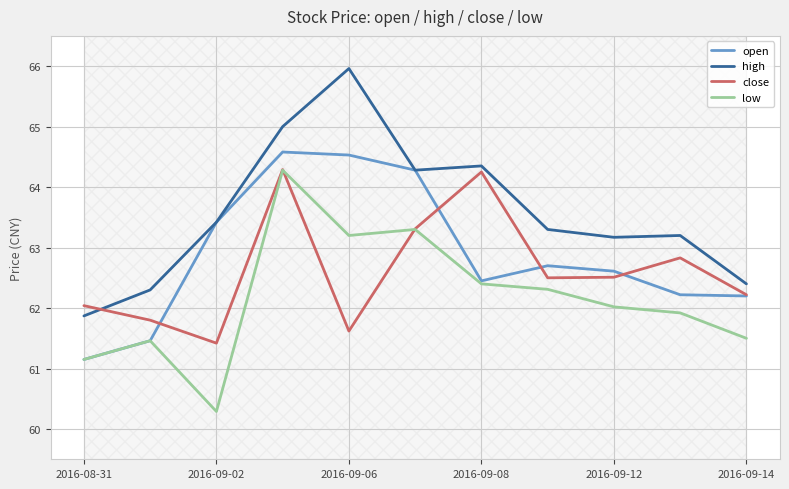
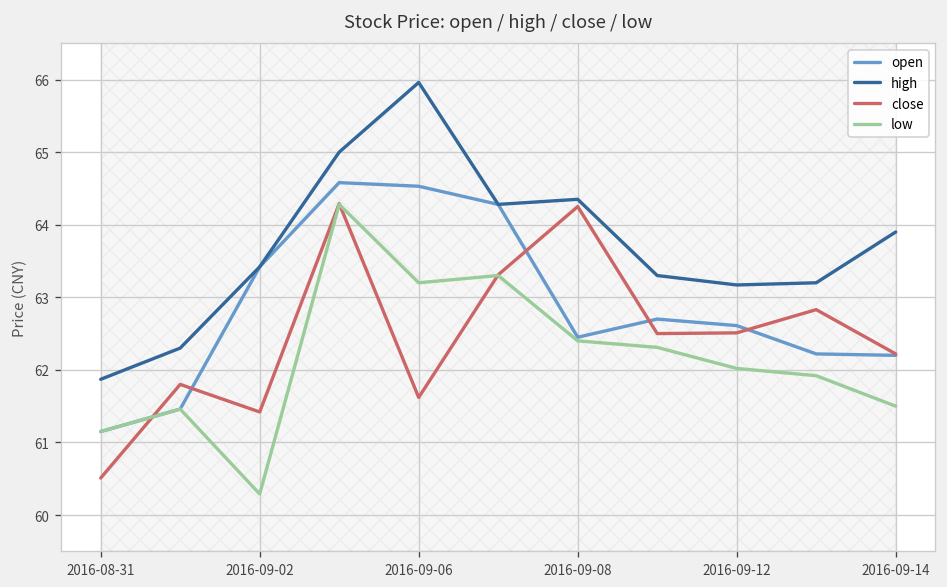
close, 2016-08-31: 62.0 -> 60.5
high, 2016-09-14: 62.4 -> 63.9
